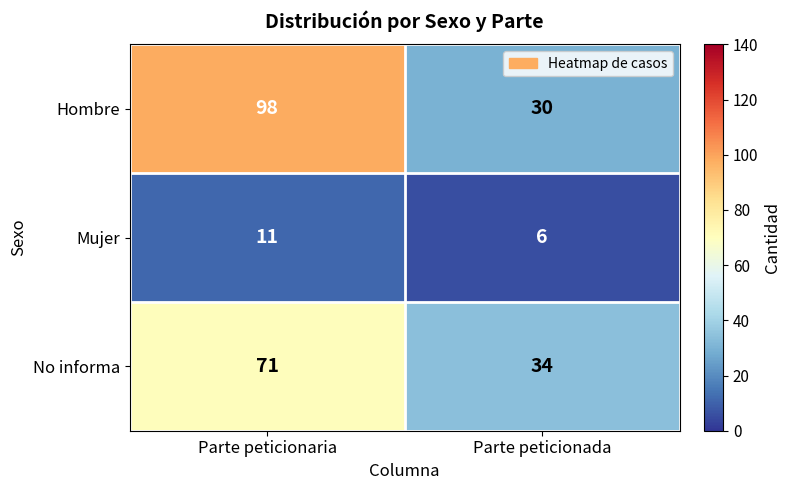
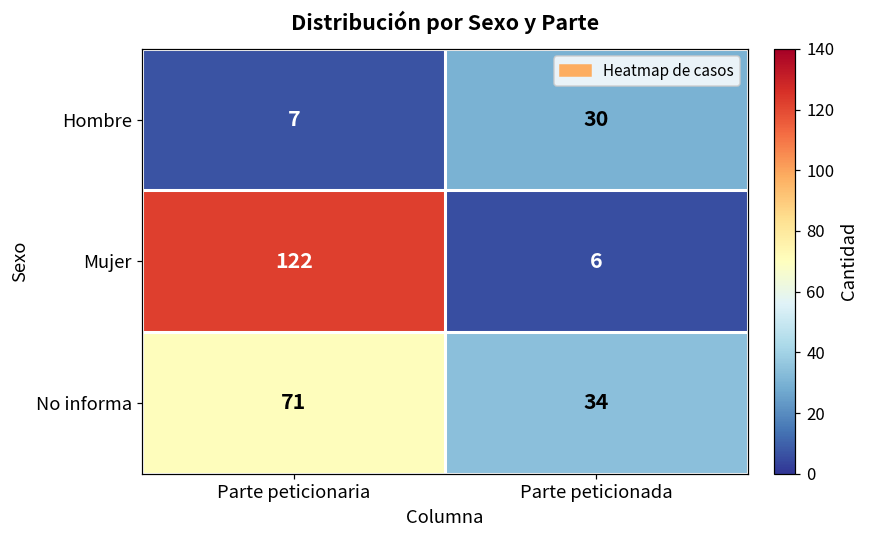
Hombre, Parte peticionaria: 98 -> 7
Mujer, Parte peticionaria: 11 -> 122
